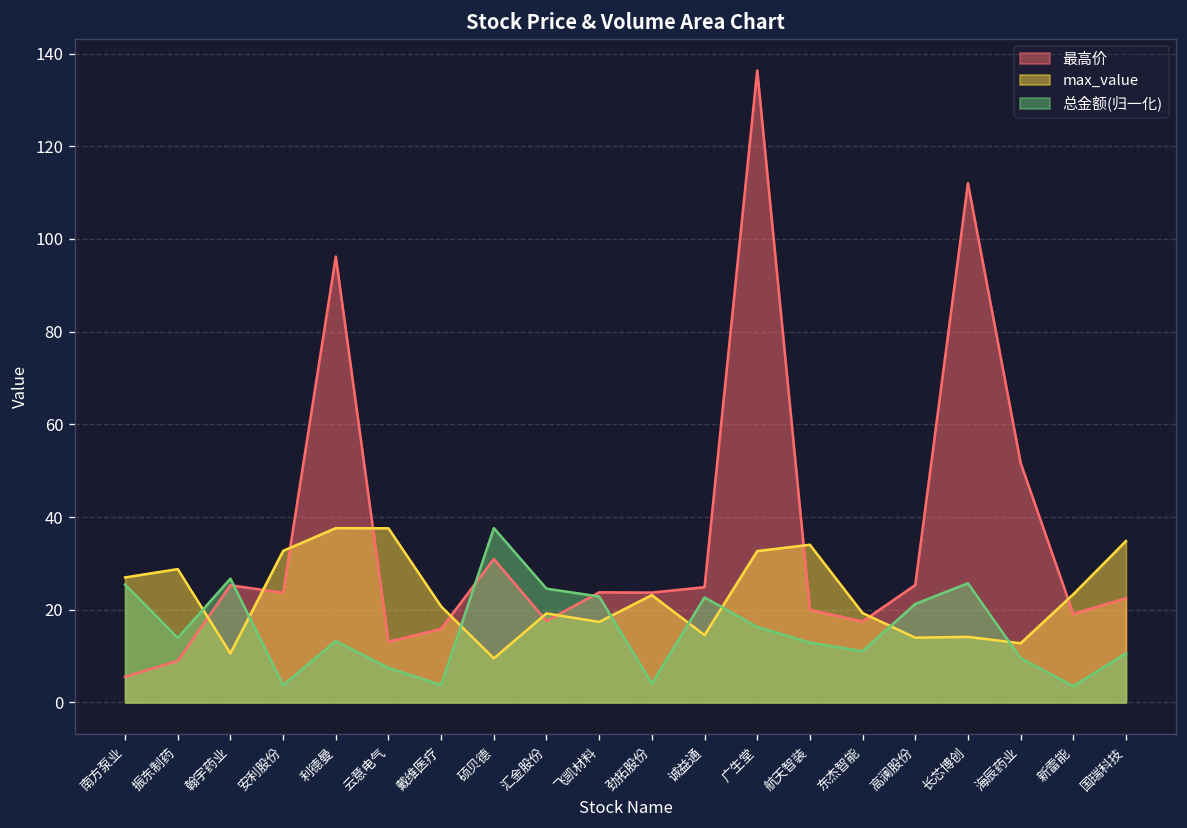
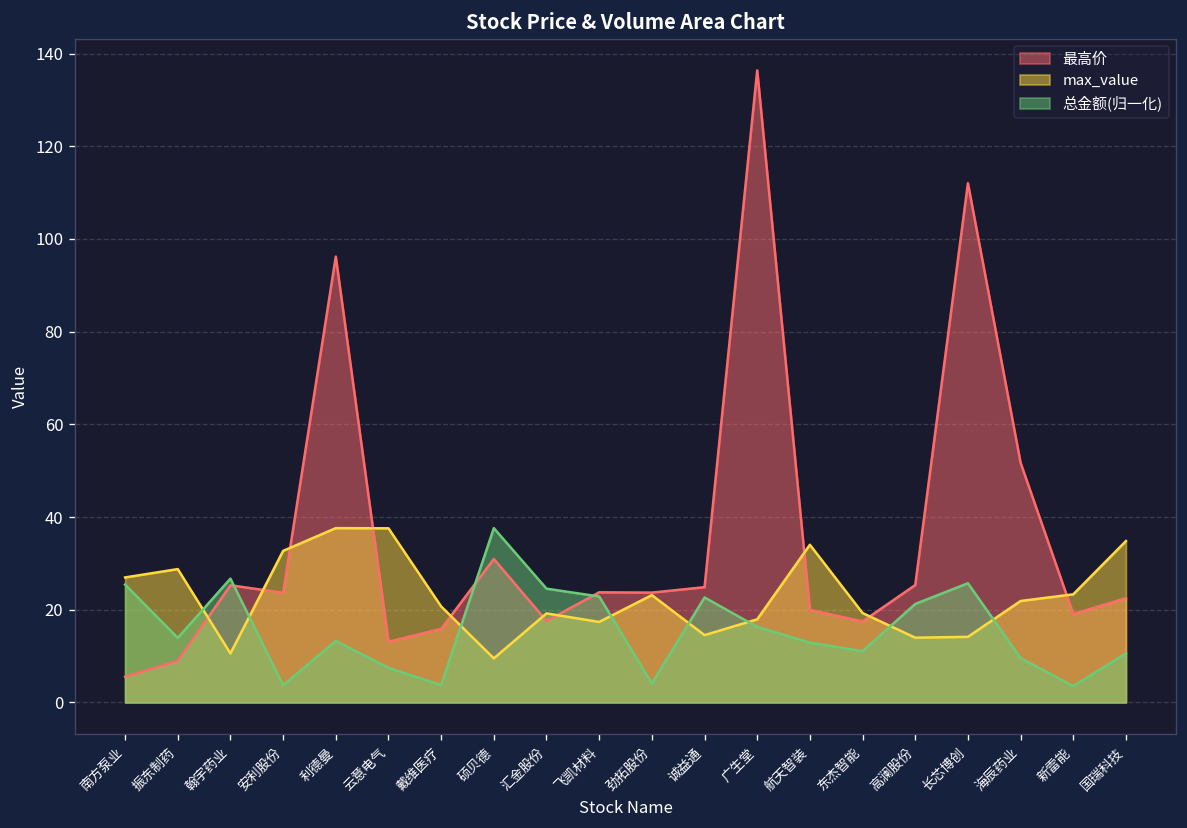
max_value, 广生堂: 33 -> 18
max_value, 海辰药业: 13 -> 22
